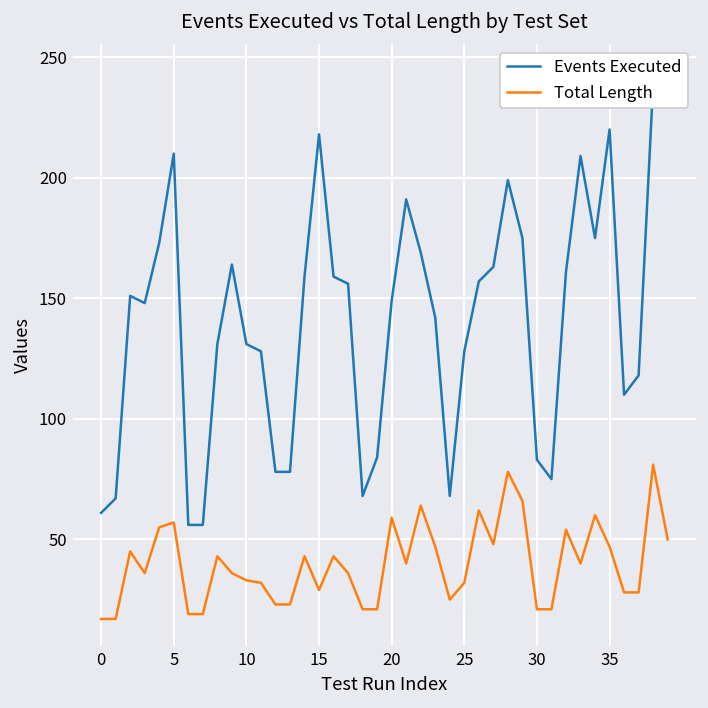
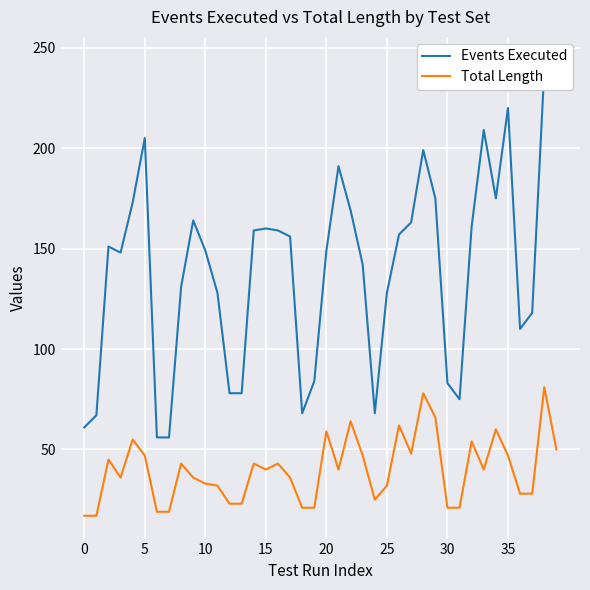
Events Executed, 5: 210 -> 205
Total Length, 5: 57 -> 47
Events Executed, 10: 131 -> 149
Events Executed, 15: 218 -> 160
Total Length, 15: 29 -> 40
